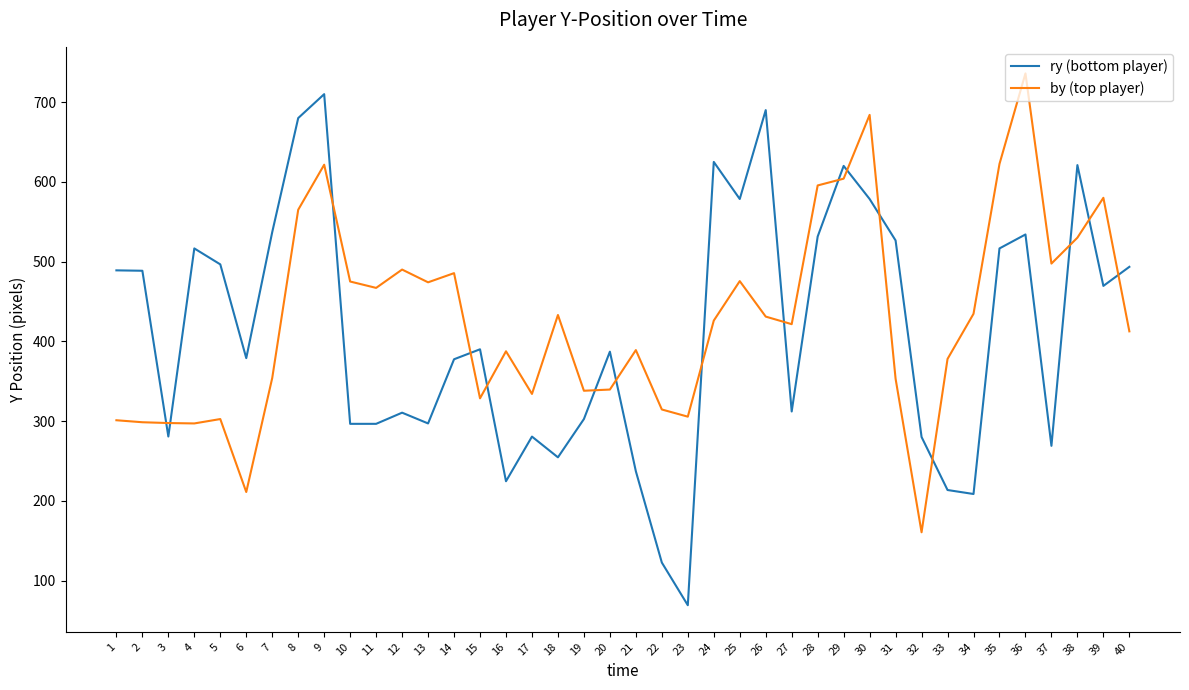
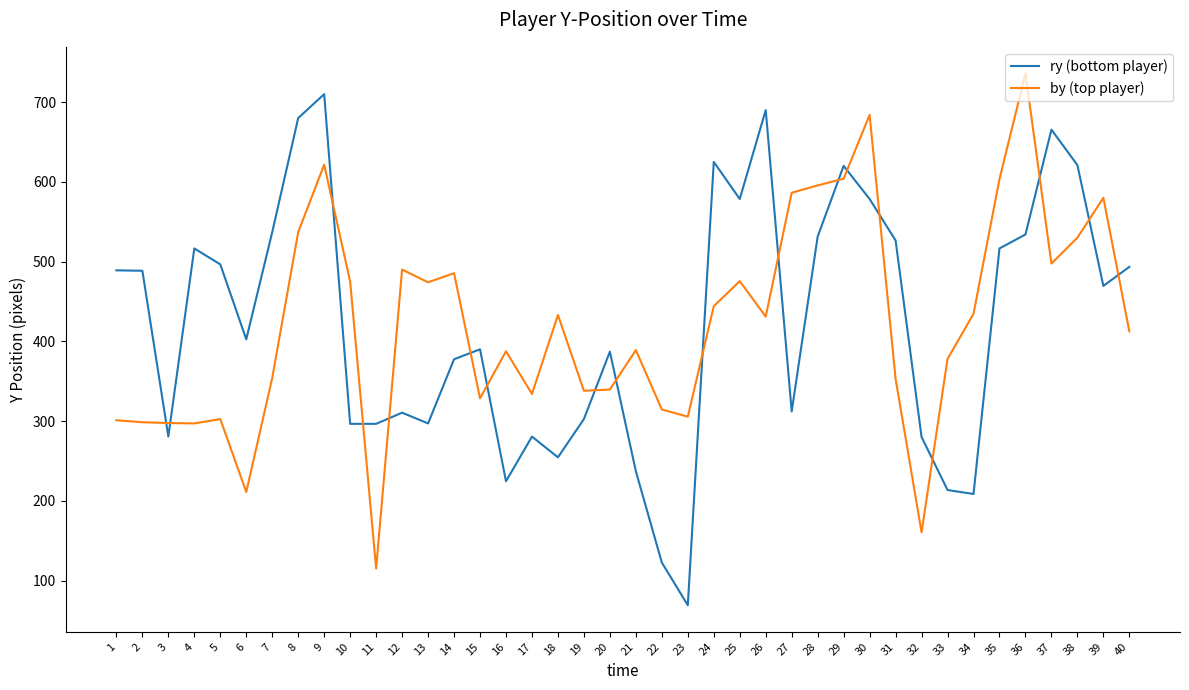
ry (bottom player), 6: 380 -> 400
by (top player), 8: 570 -> 540
by (top player), 11: 470 -> 120
by (top player), 24: 430 -> 440
by (top player), 27: 420 -> 590
by (top player), 35: 620 -> 600
ry (bottom player), 37: 270 -> 670
